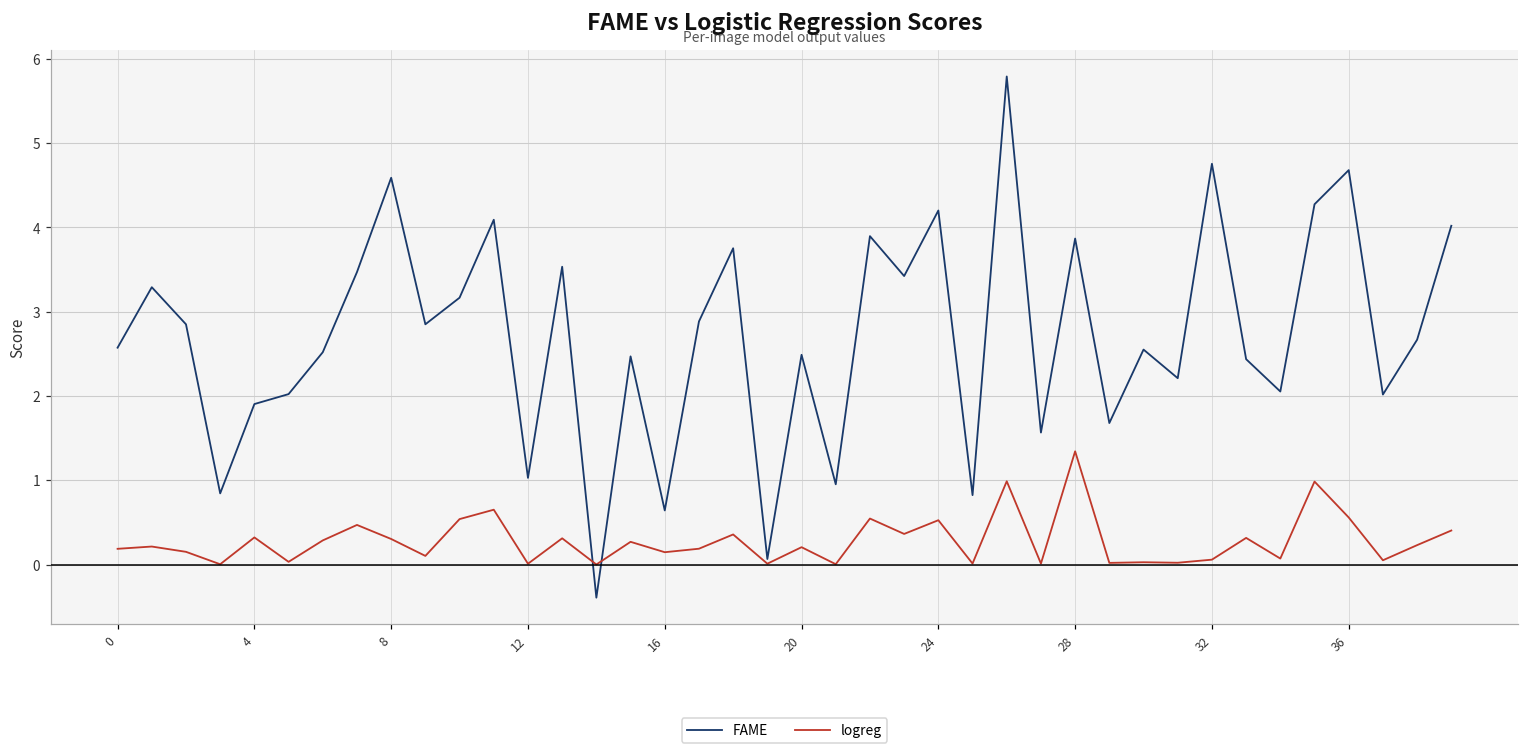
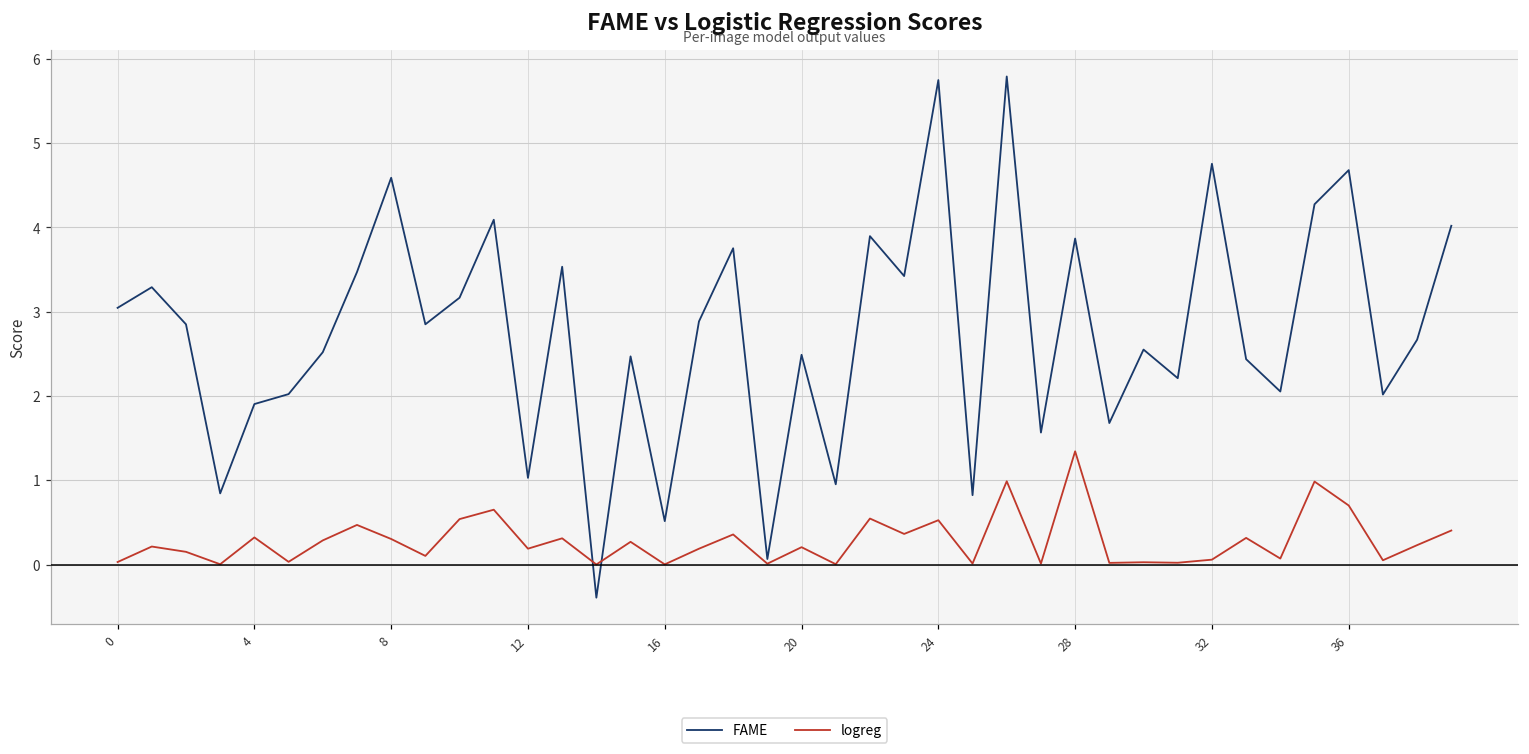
FAME, 0: 2.6 -> 3.0
logreg, 0: 0.2 -> 0.0
logreg, 12: 0.0 -> 0.2
FAME, 16: 0.6 -> 0.5
logreg, 16: 0.1 -> 0.0
FAME, 24: 4.2 -> 5.7
logreg, 36: 0.6 -> 0.7
